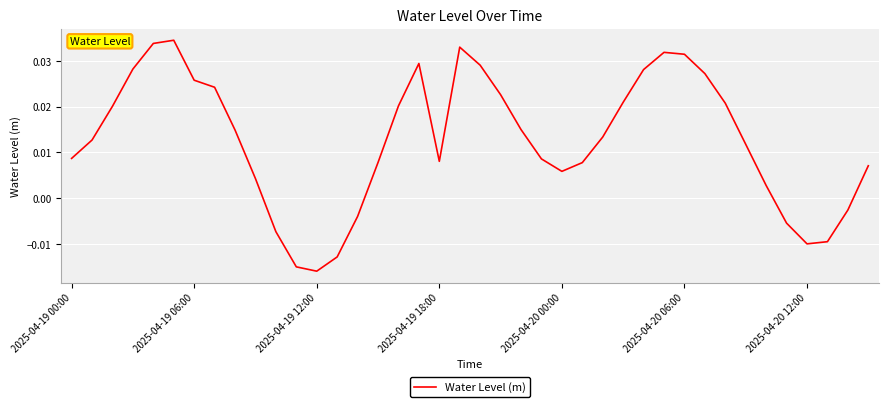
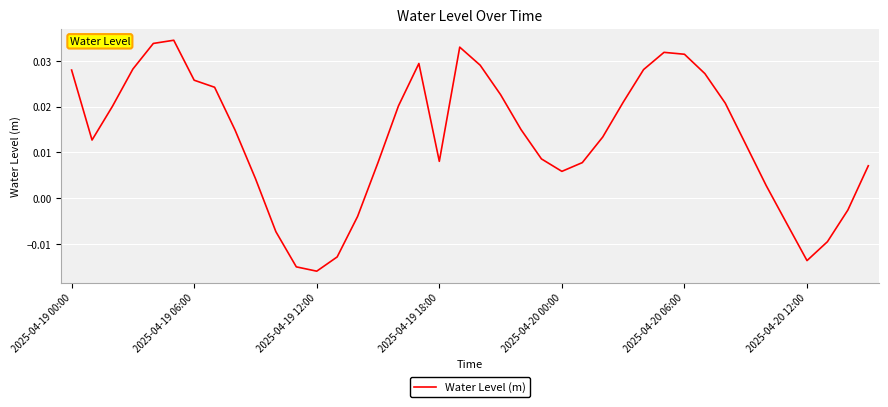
2025-04-19 00:00: 0.009 -> 0.028
2025-04-20 12:00: -0.010 -> -0.014
